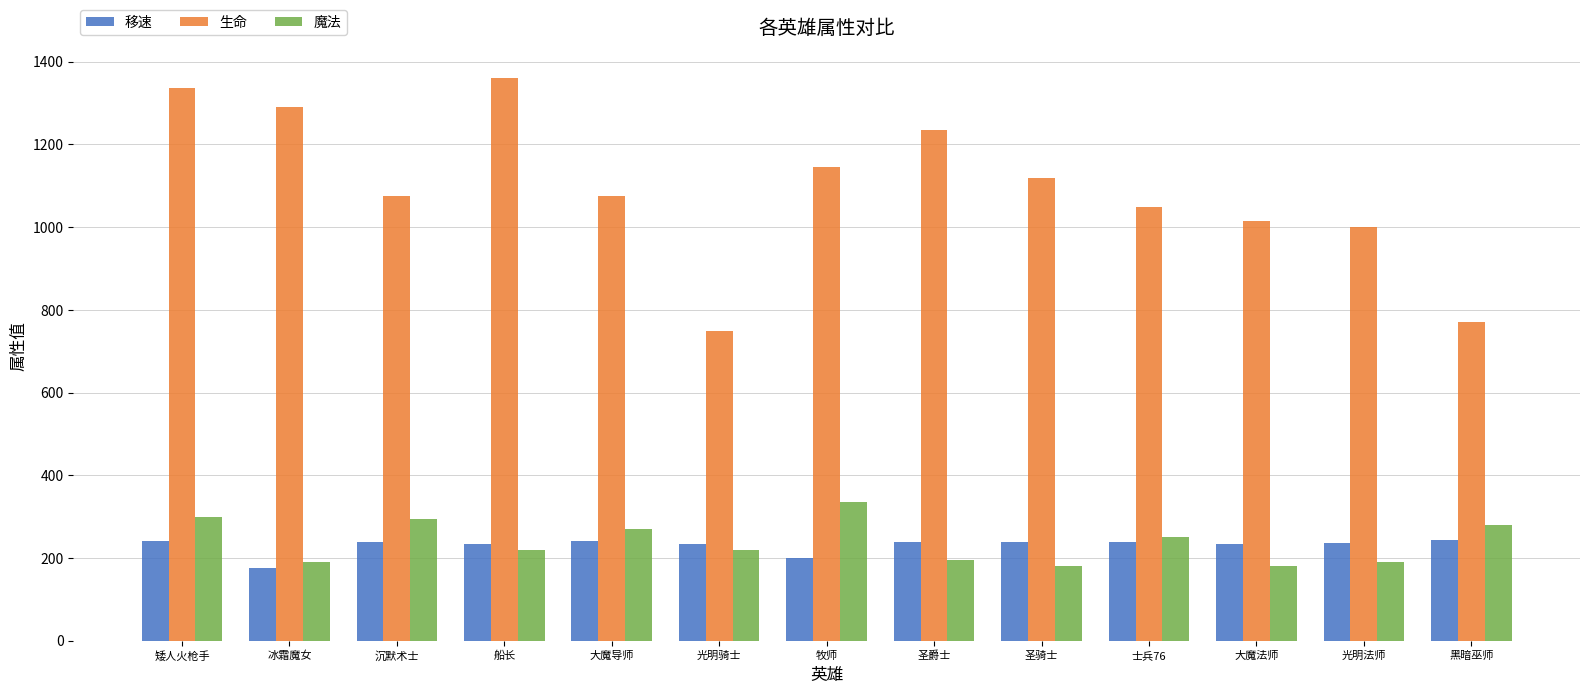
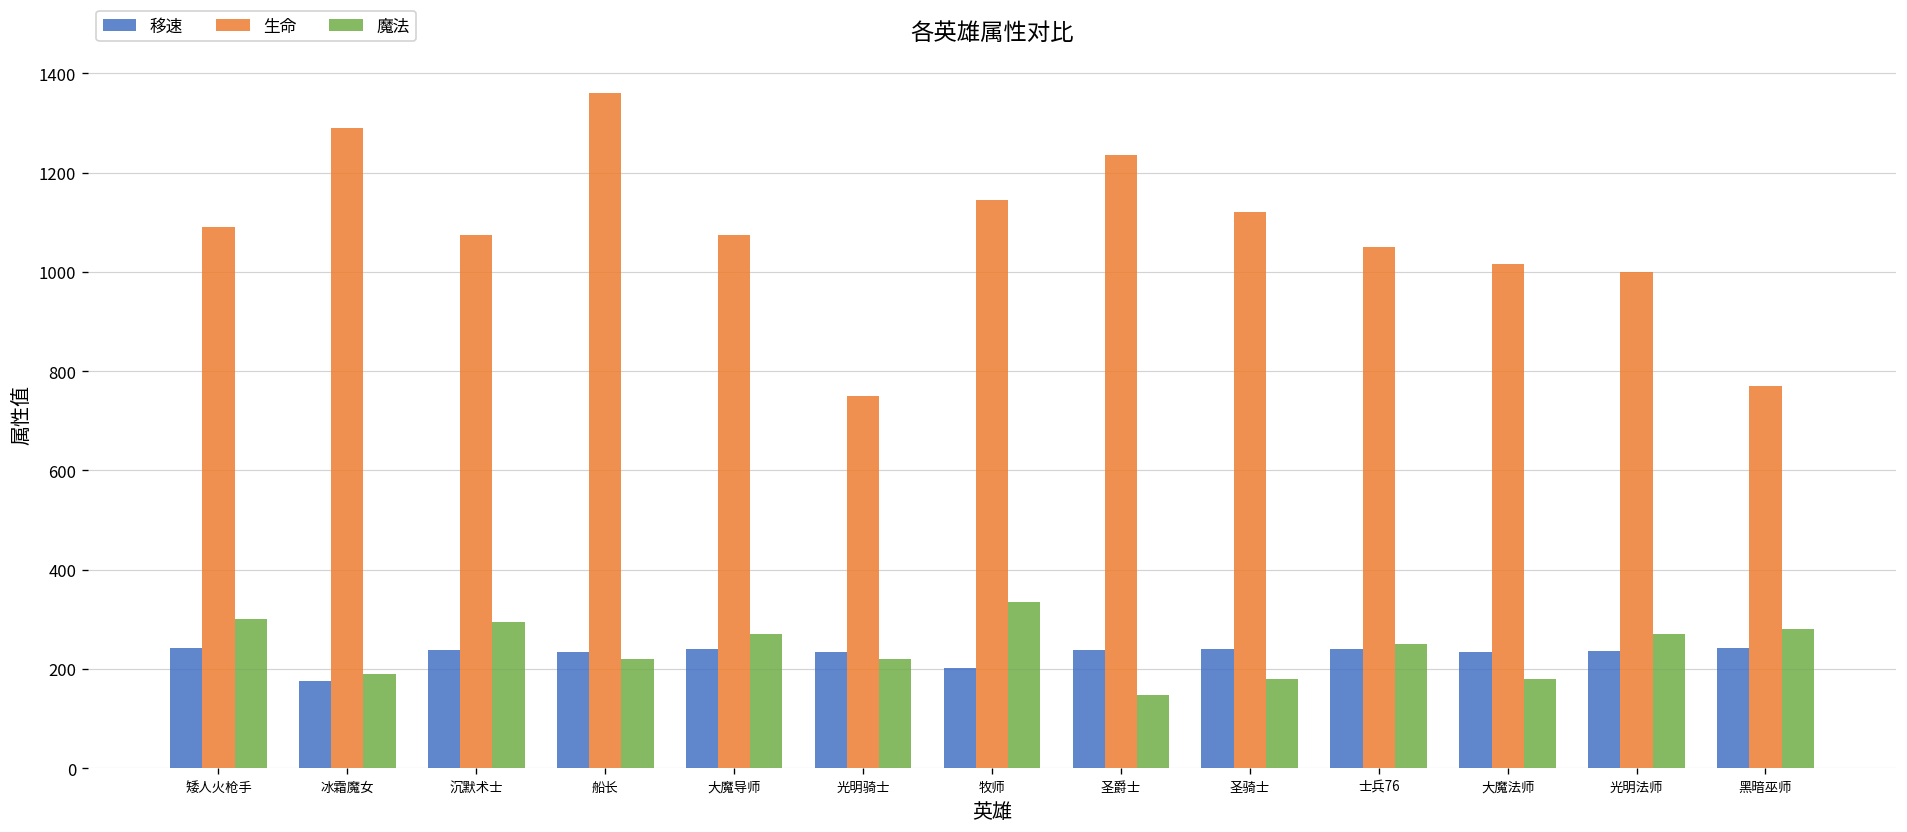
生命, 矮人火枪手: 1340 -> 1090
魔法, 圣爵士: 200 -> 150
魔法, 光明法师: 190 -> 270
